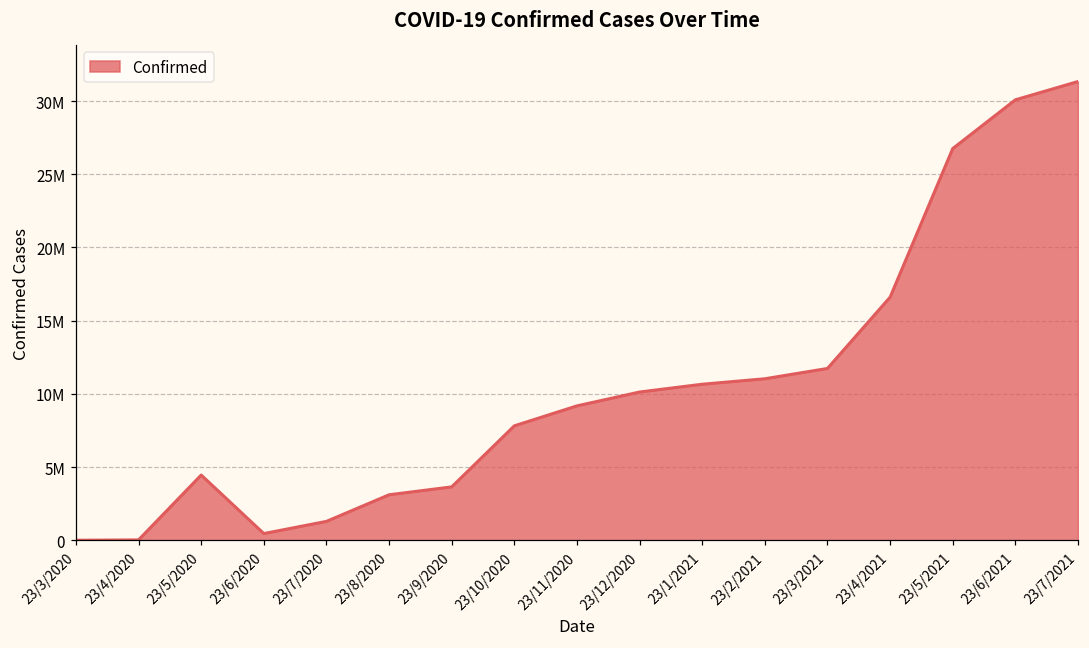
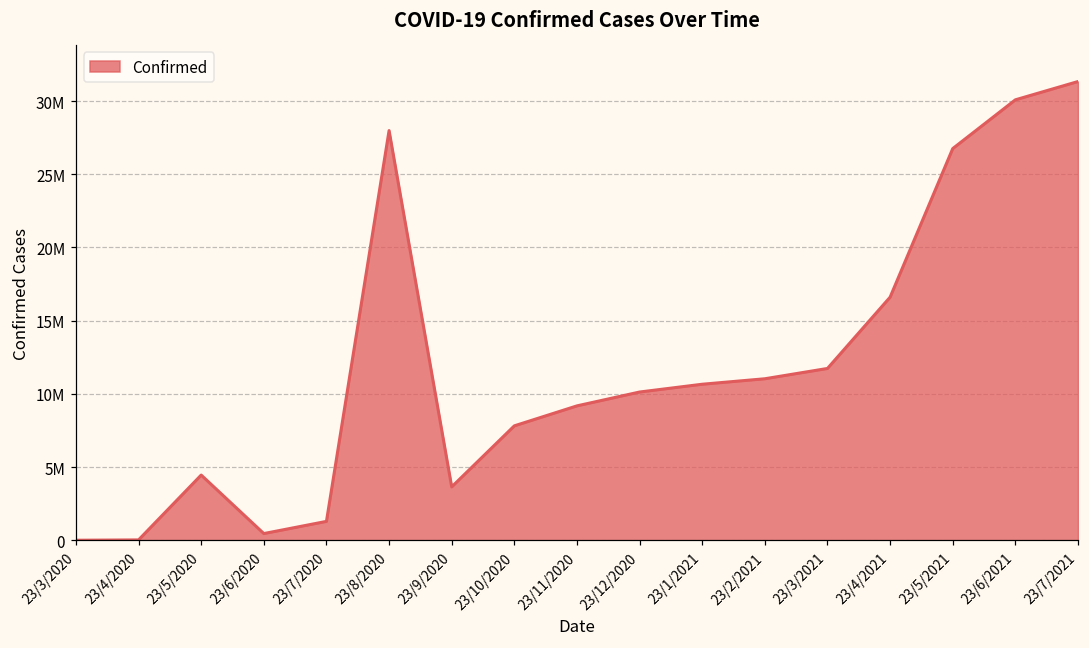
23/8/2020: 3100000 -> 28000000
